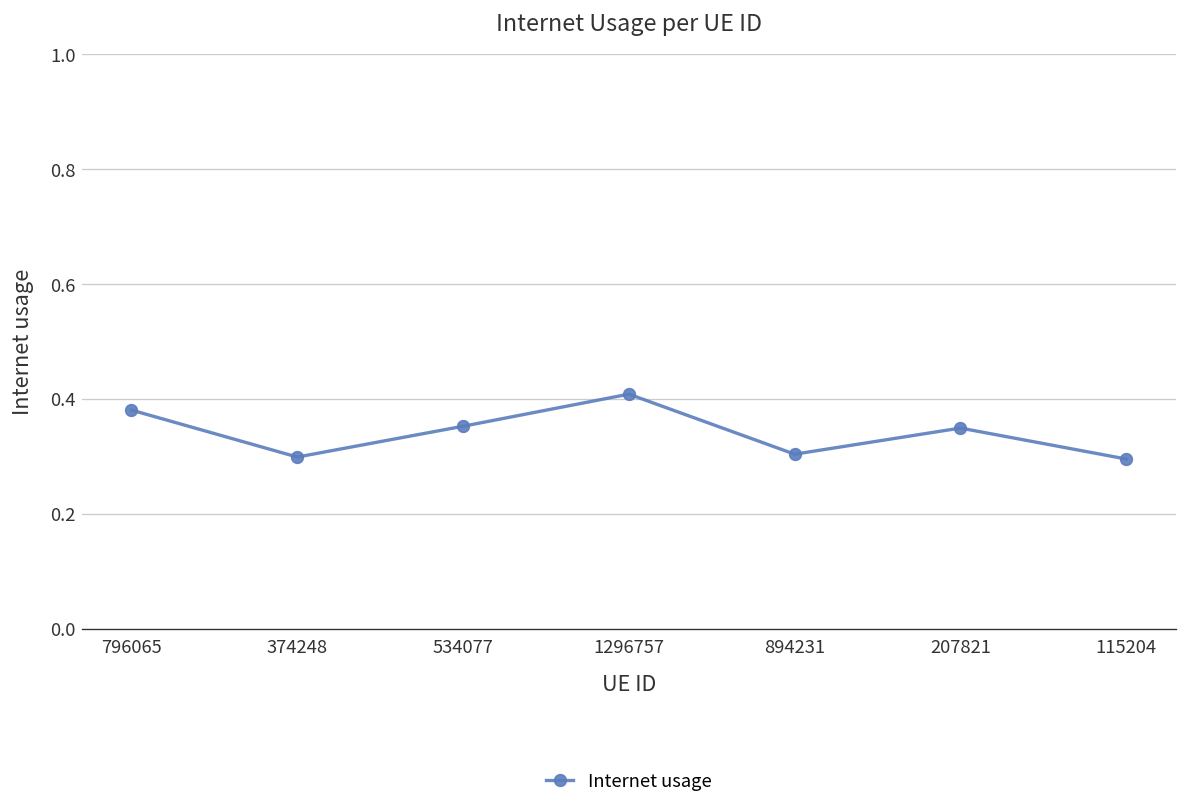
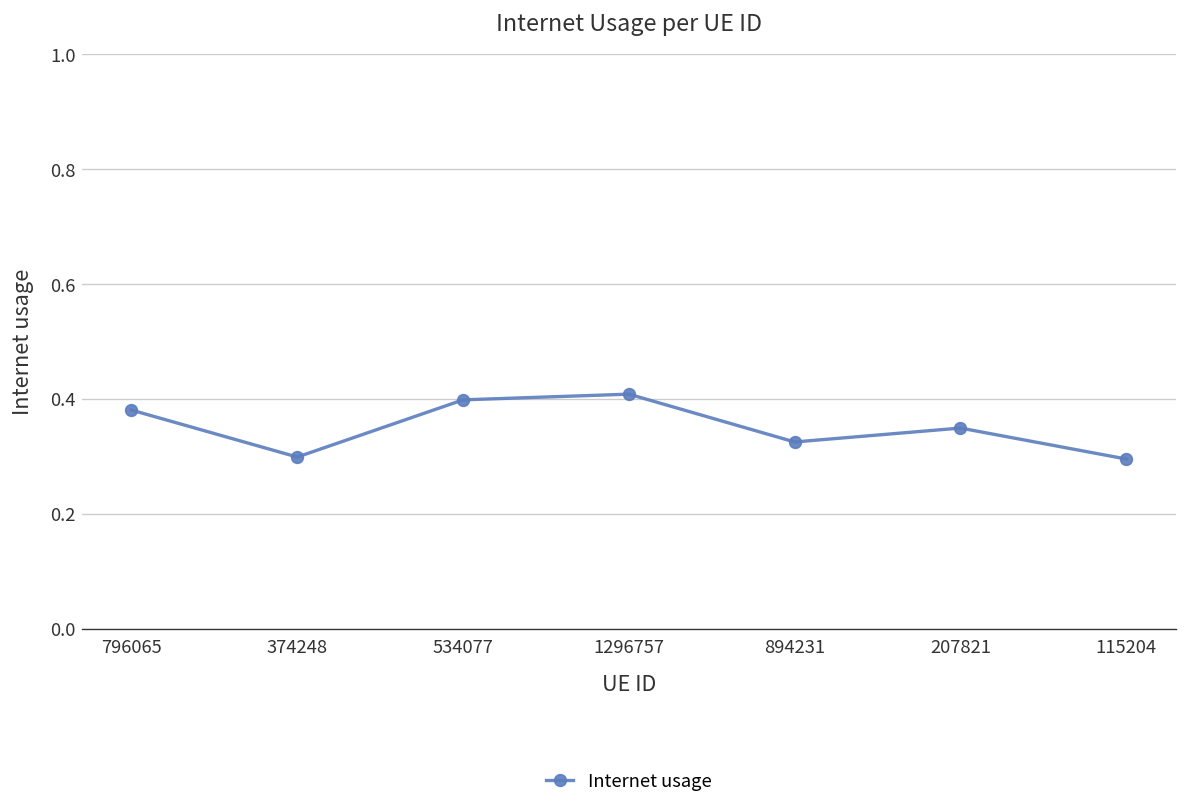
534077: 0.35 -> 0.40
894231: 0.30 -> 0.33
